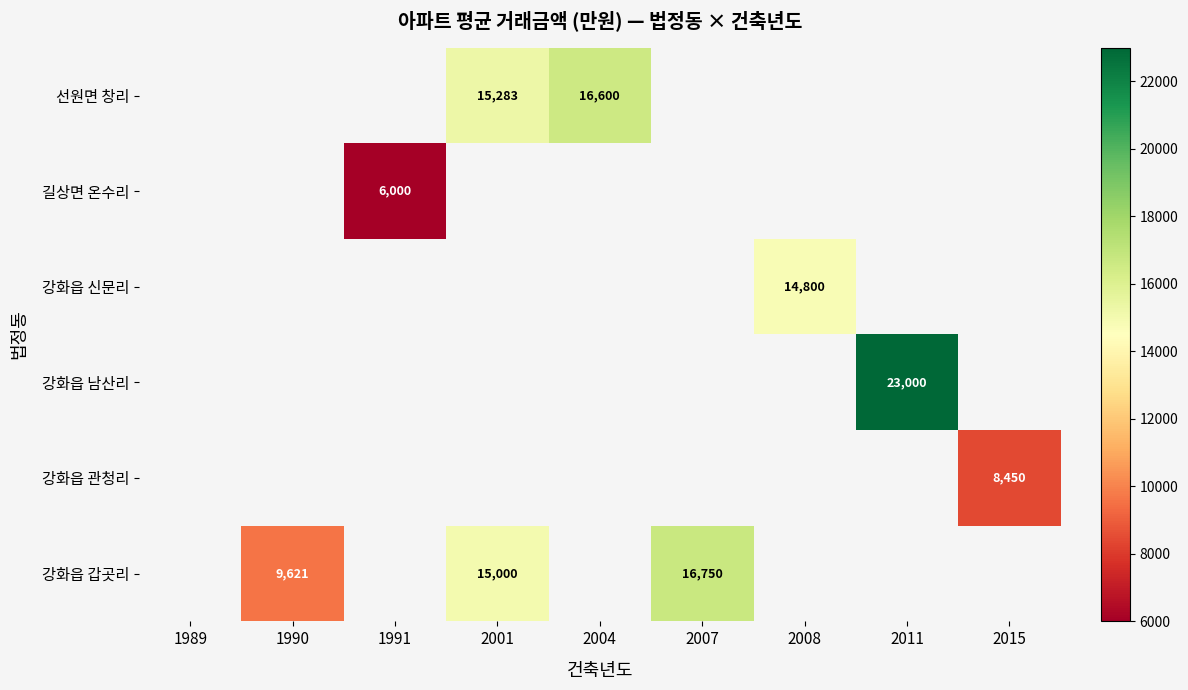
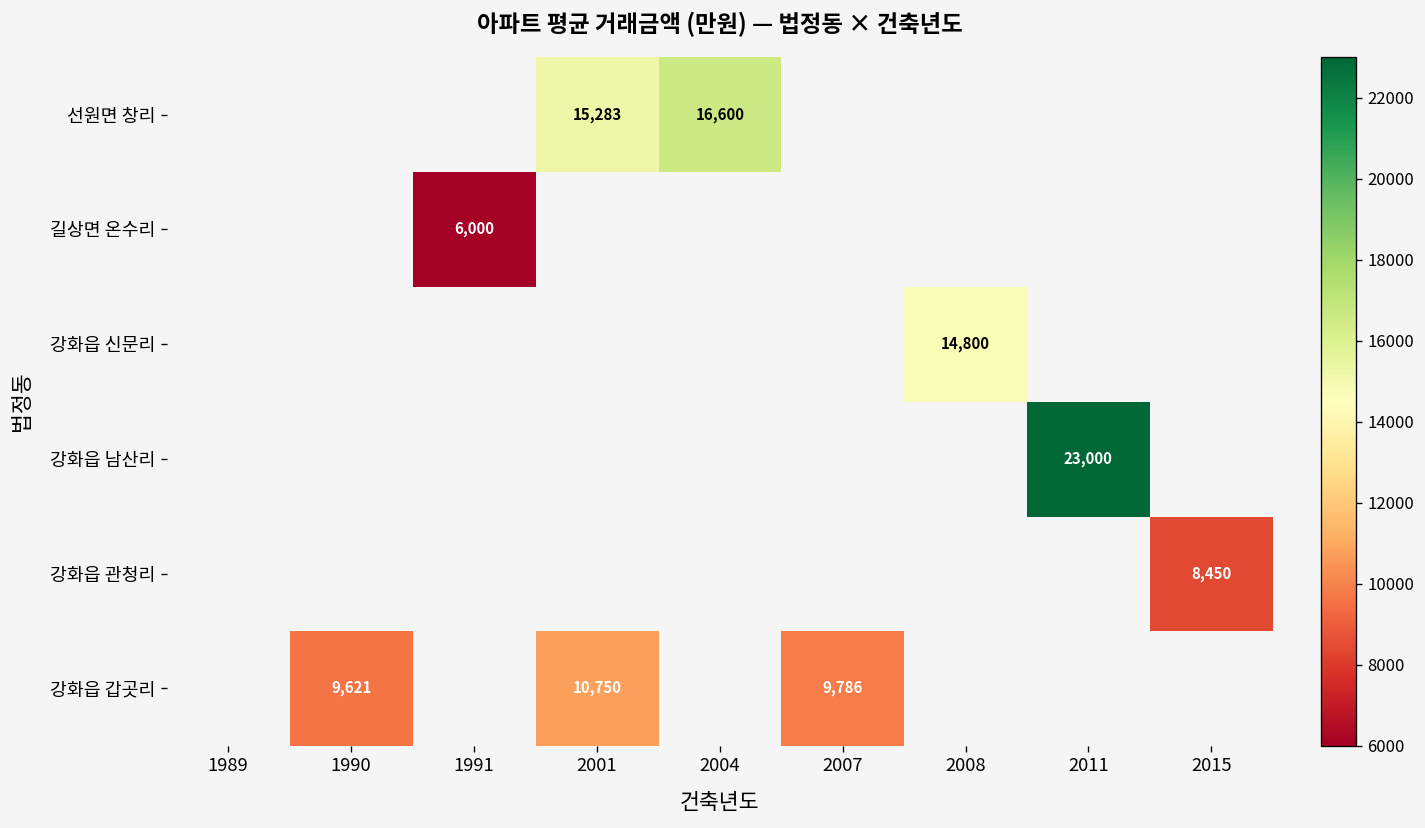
강화읍 갑곳리, 2001: 15,000 -> 10,750
강화읍 갑곳리, 2007: 16,750 -> 9,786
